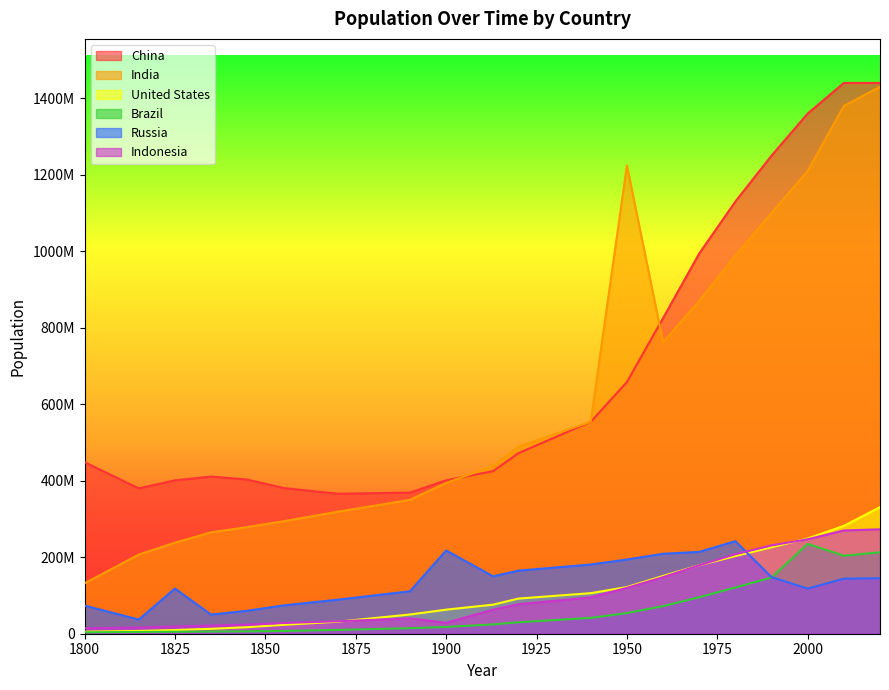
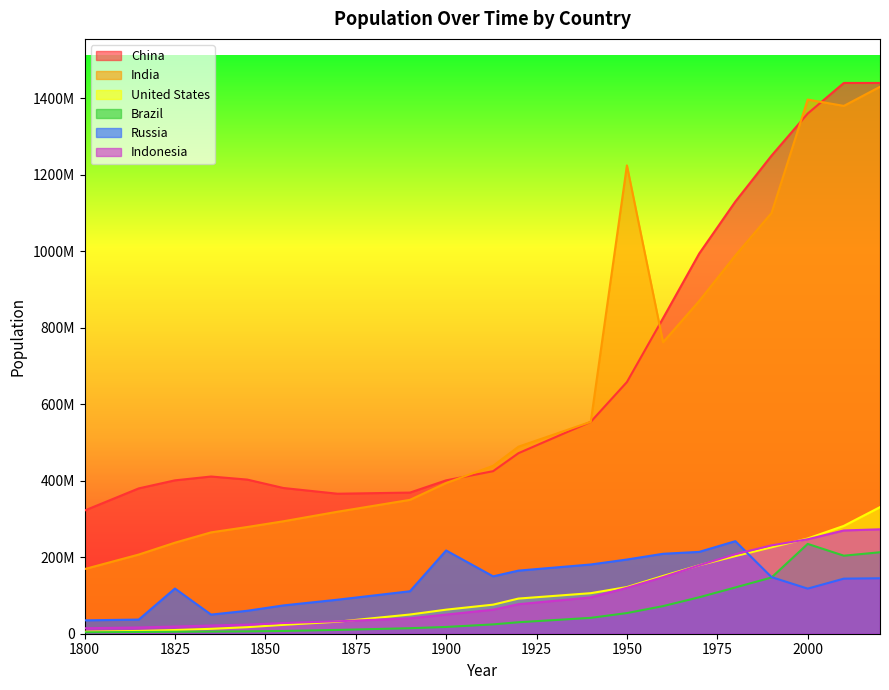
China, 1800: 450000000 -> 320000000
India, 1800: 130000000 -> 170000000
Russia, 1800: 70000000 -> 40000000
Indonesia, 1900: 30000000 -> 50000000
India, 2000: 1210000000 -> 1400000000
